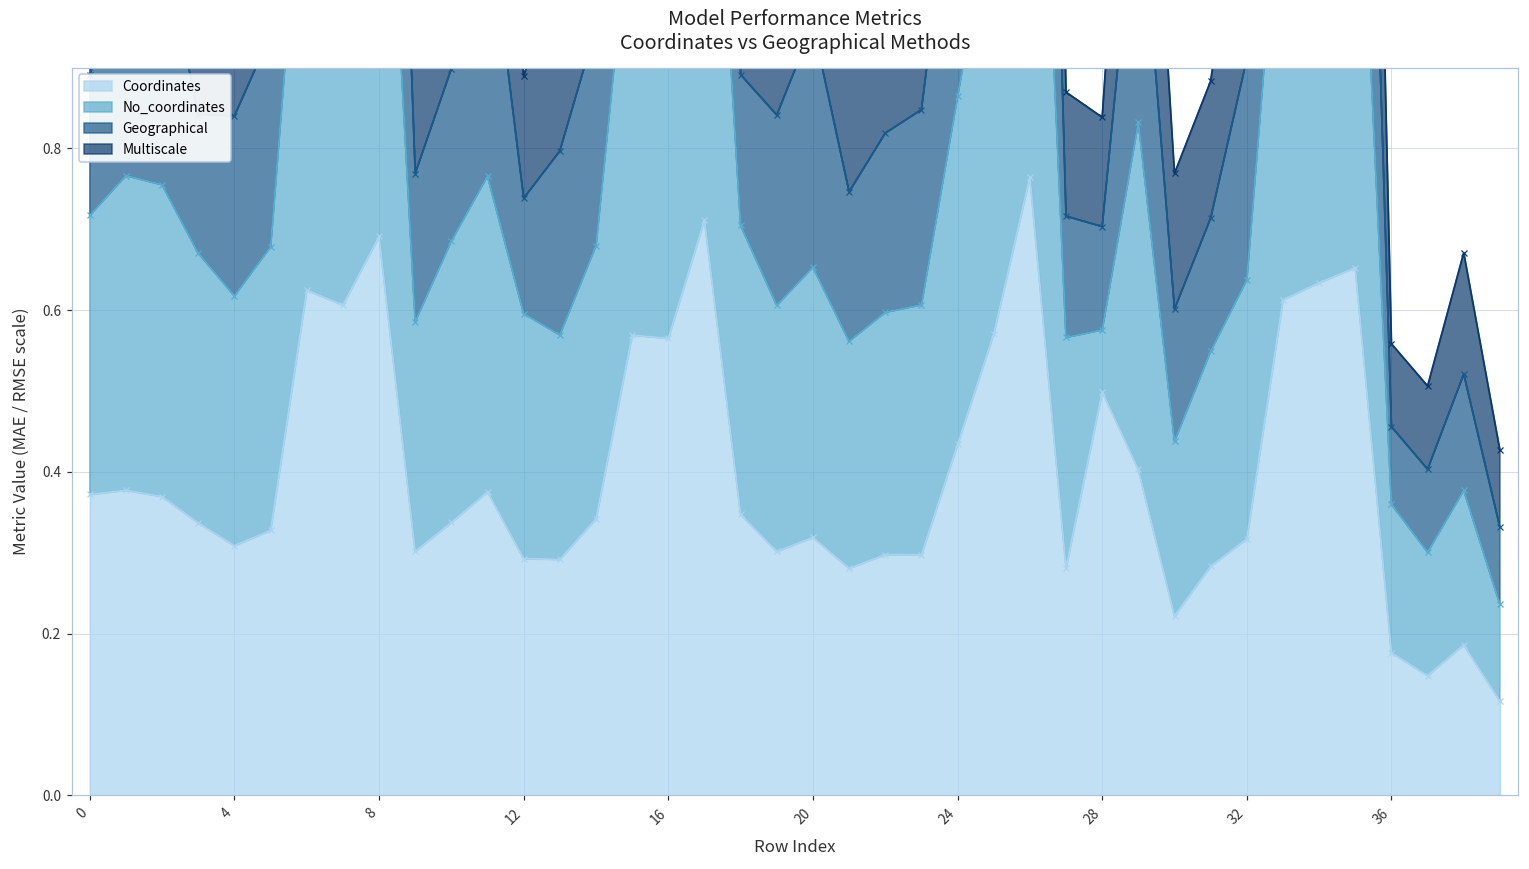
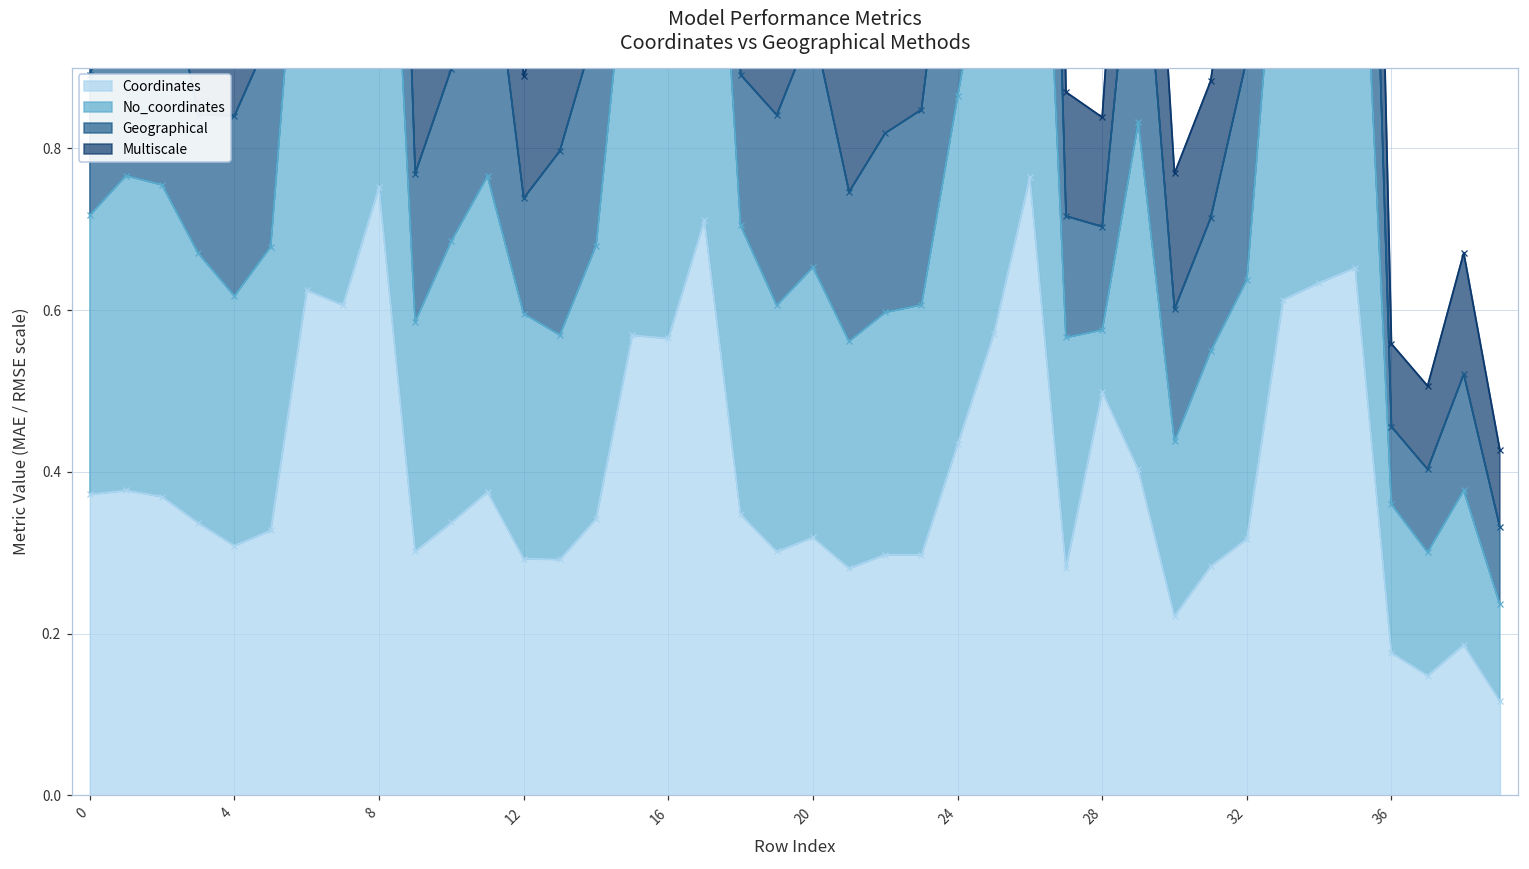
Coordinates, 8: 0.69 -> 0.75
